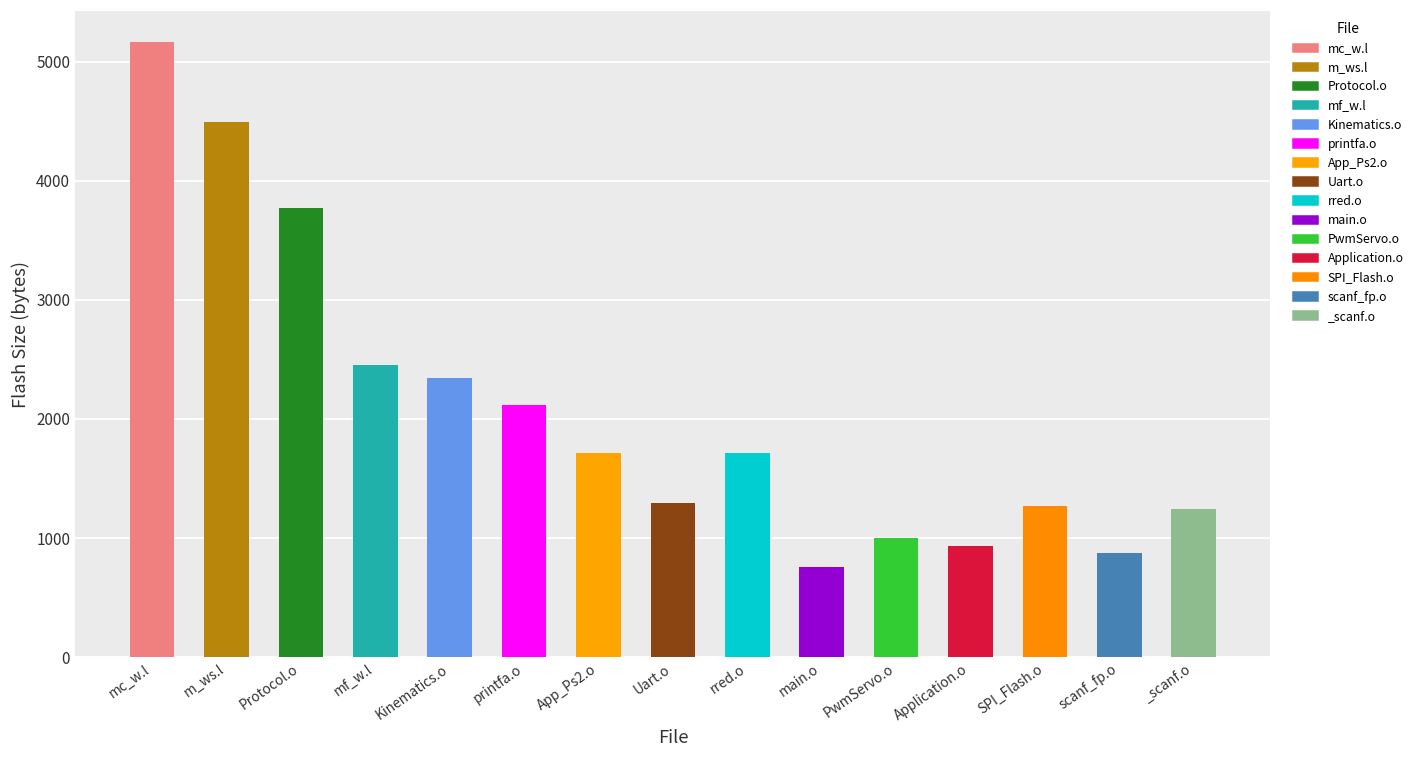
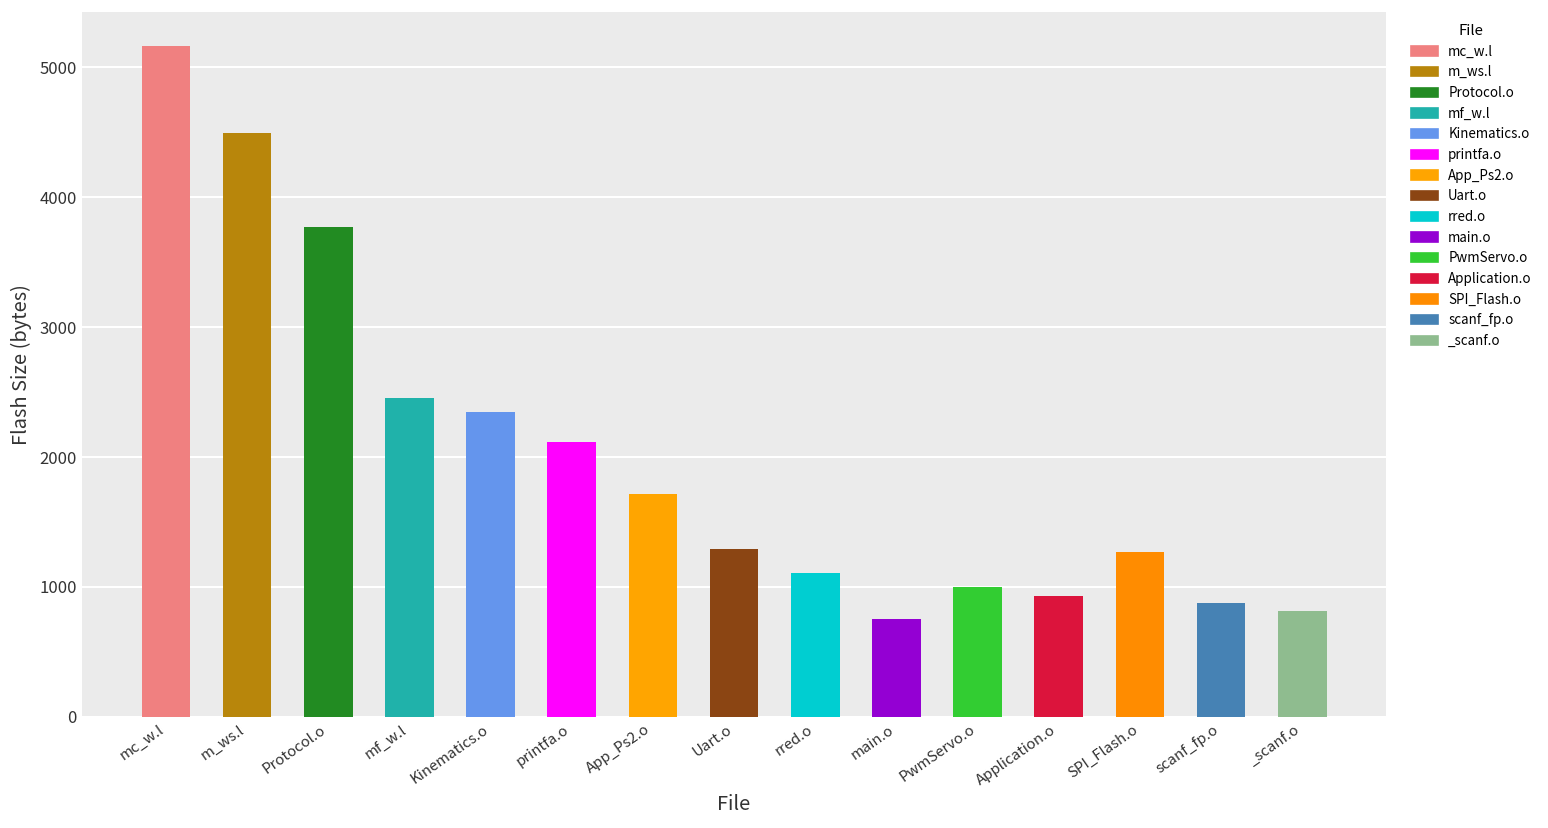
rred.o: 1710 -> 1100
_scanf.o: 1240 -> 810
